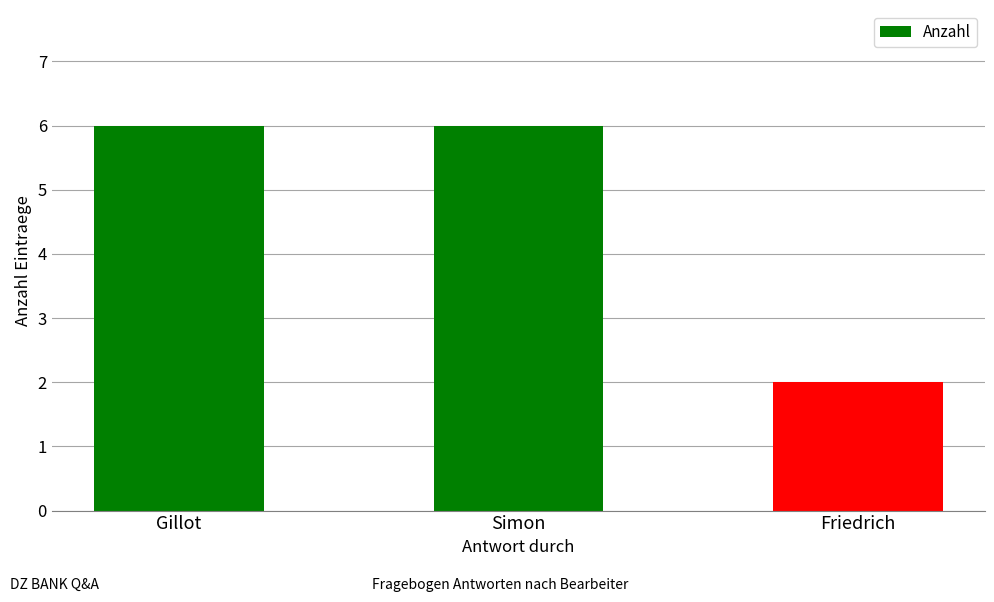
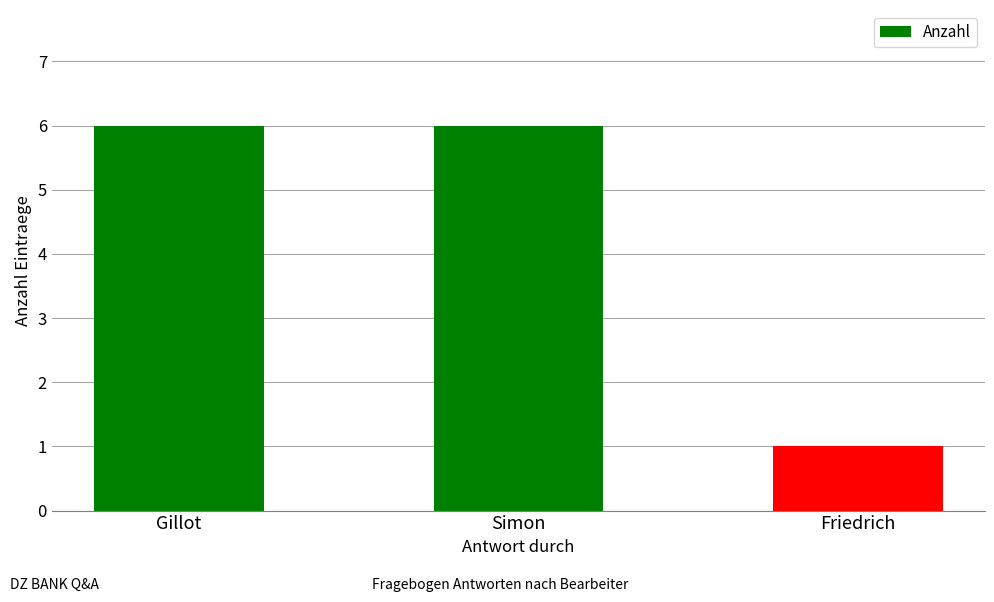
Friedrich: 2 -> 1
